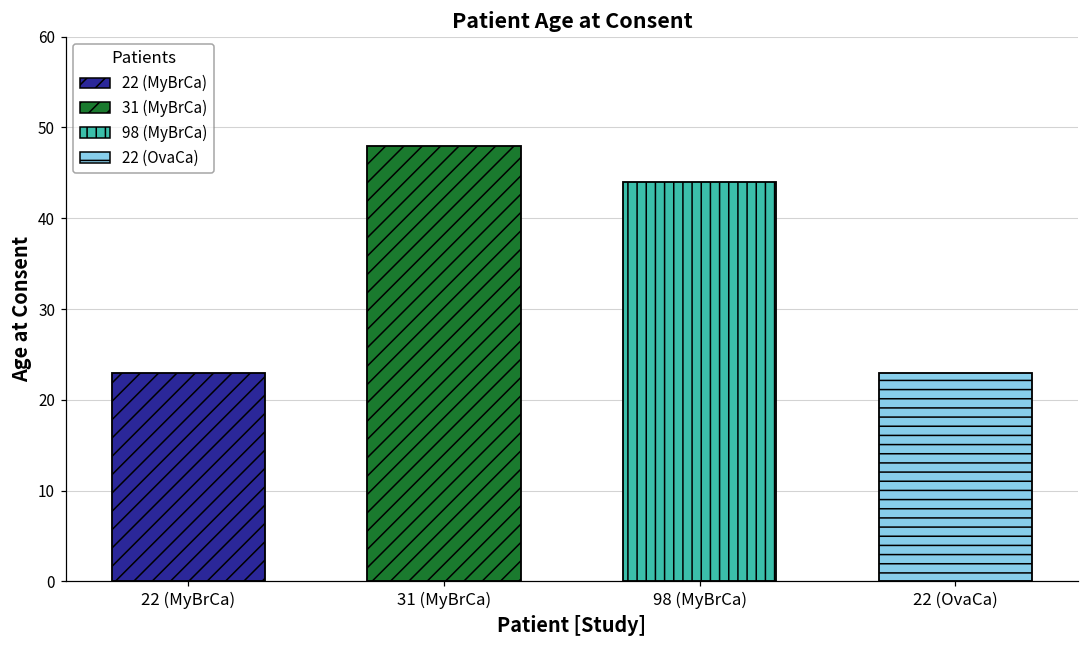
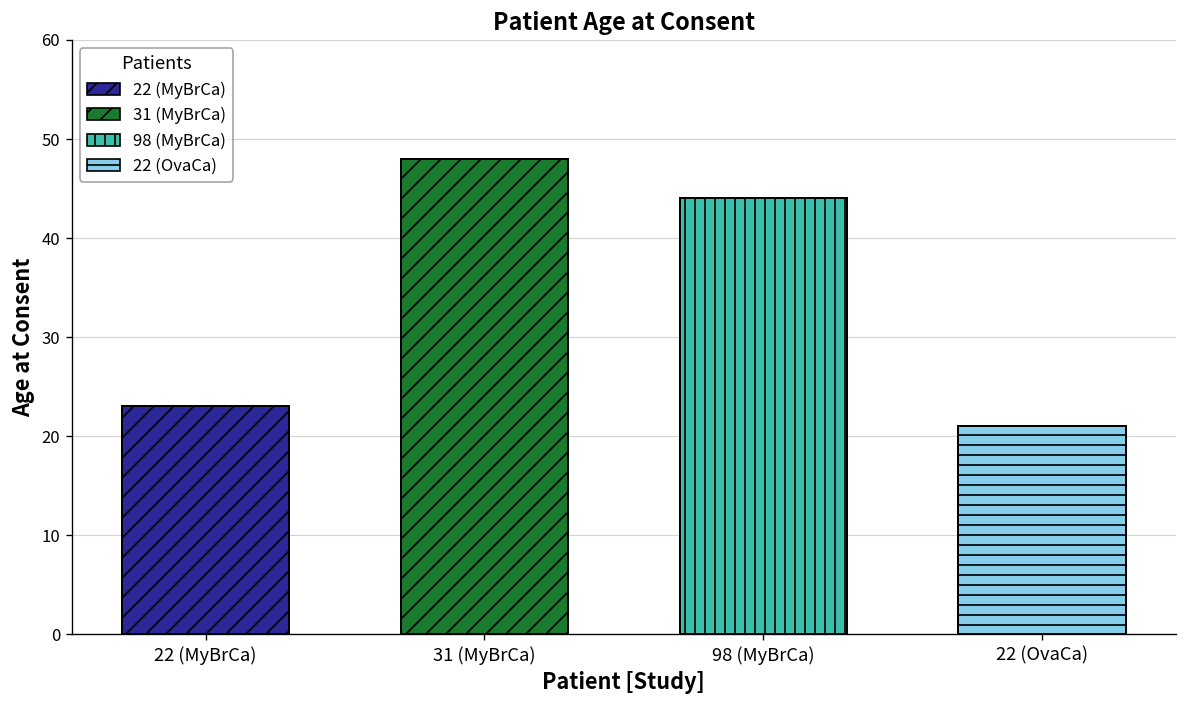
22 (OvaCa): 23 -> 21
